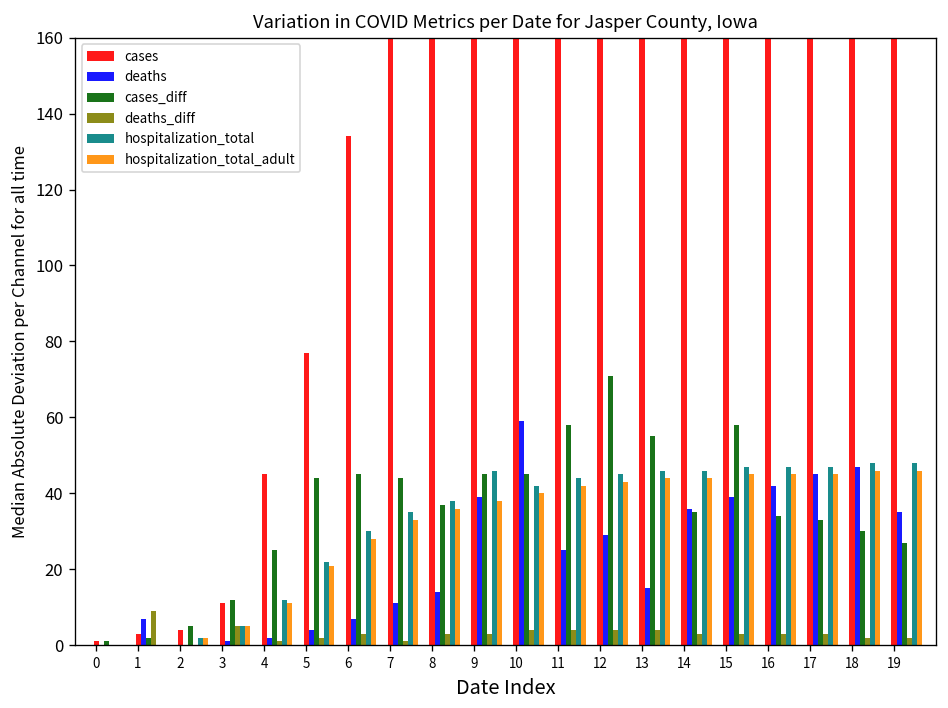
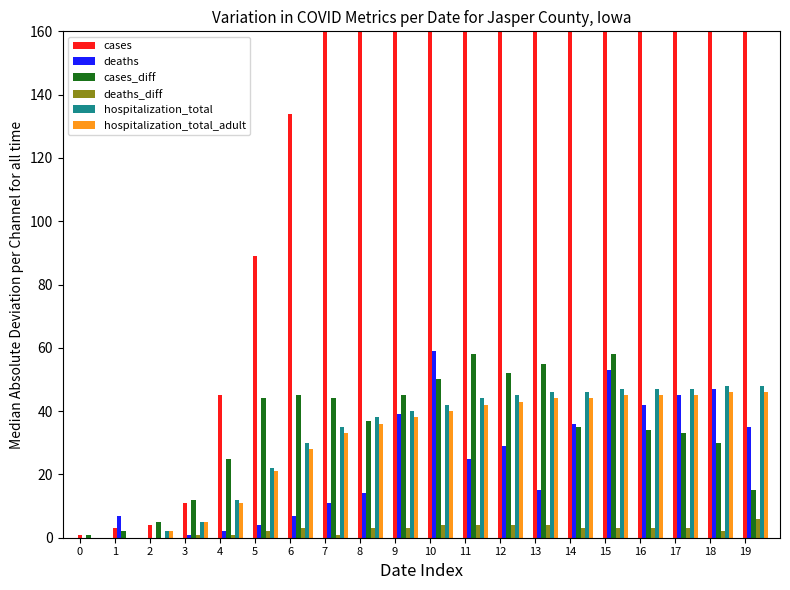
deaths_diff, 1: 9 -> 0
deaths_diff, 3: 5 -> 1
cases, 5: 77 -> 89
hospitalization_total, 9: 46 -> 40
cases_diff, 10: 45 -> 50
cases_diff, 12: 71 -> 52
deaths, 15: 39 -> 53
cases_diff, 19: 27 -> 15
deaths_diff, 19: 2 -> 6
